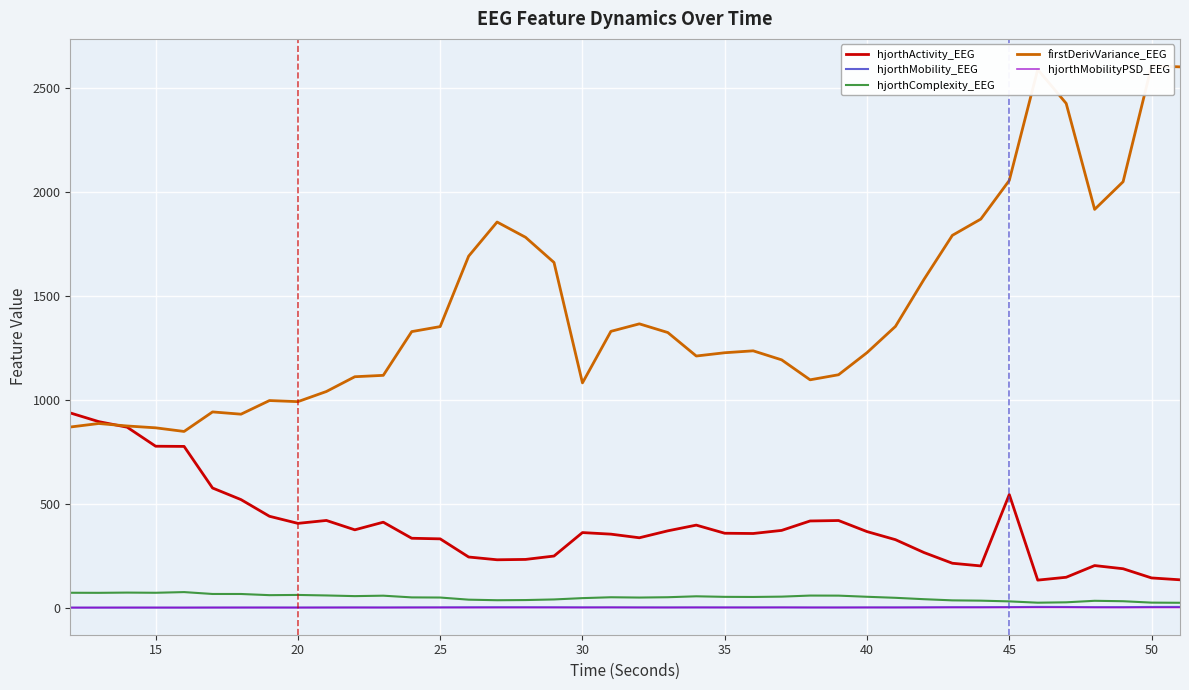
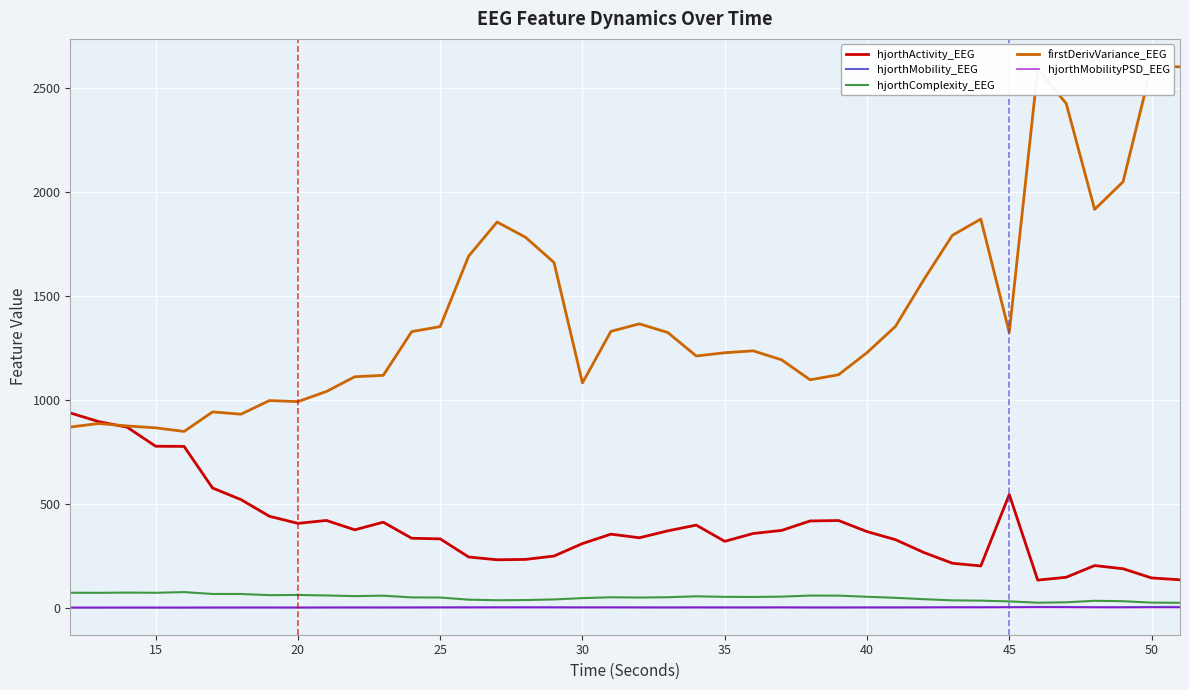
hjorthActivity_EEG, 30: 360 -> 310
hjorthActivity_EEG, 35: 360 -> 320
firstDerivVariance_EEG, 45: 2050 -> 1320
